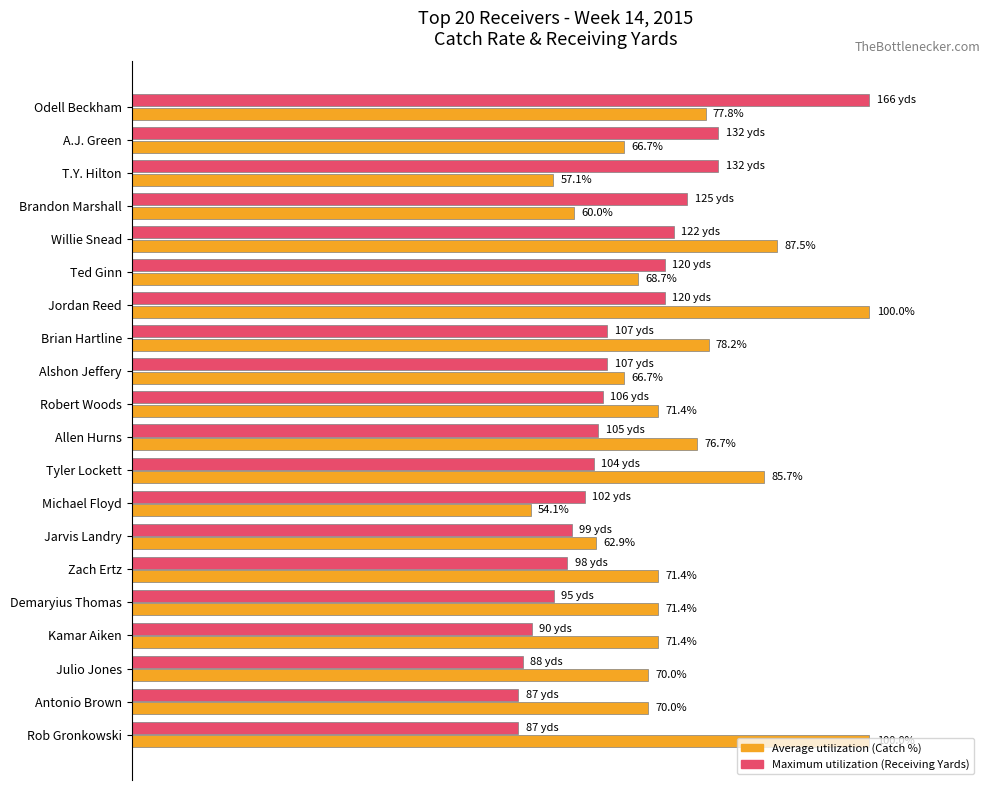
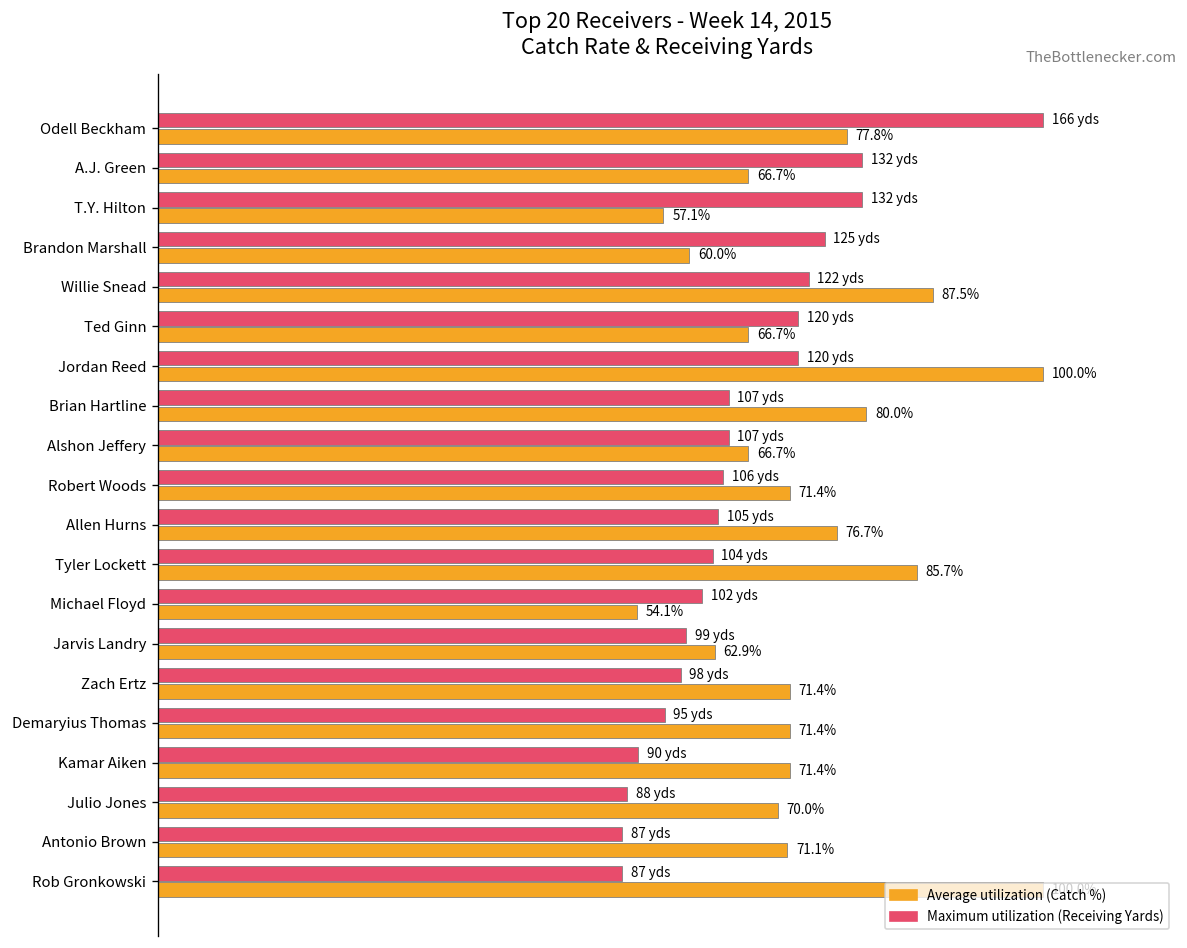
Average utilization (Catch %), Ted Ginn: 68.7% -> 66.7%
Average utilization (Catch %), Brian Hartline: 78.2% -> 80.0%
Average utilization (Catch %), Antonio Brown: 70.0% -> 71.1%
